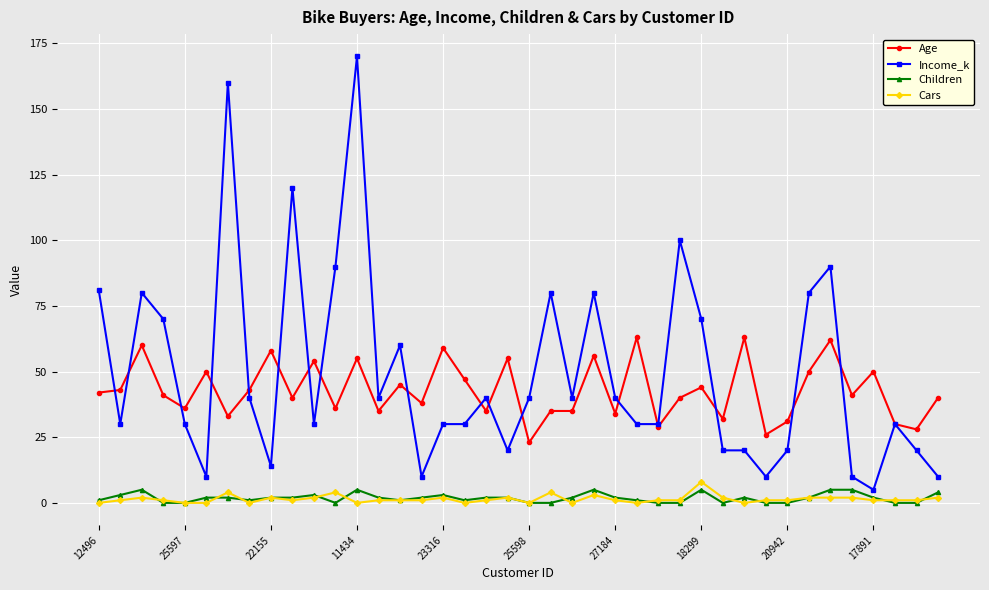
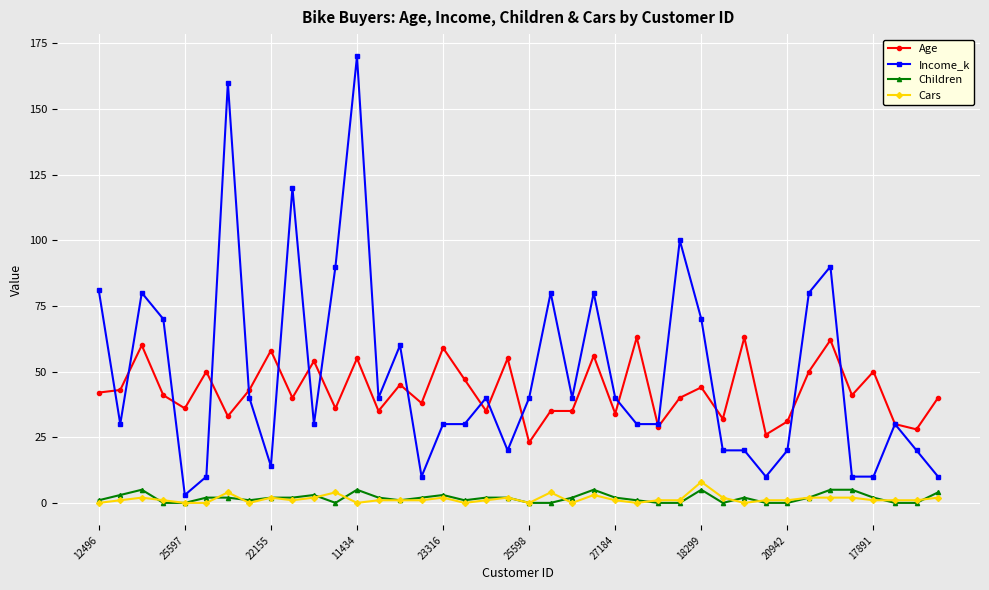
Income_k, 25597: 30 -> 3
Income_k, 17891: 5 -> 10
